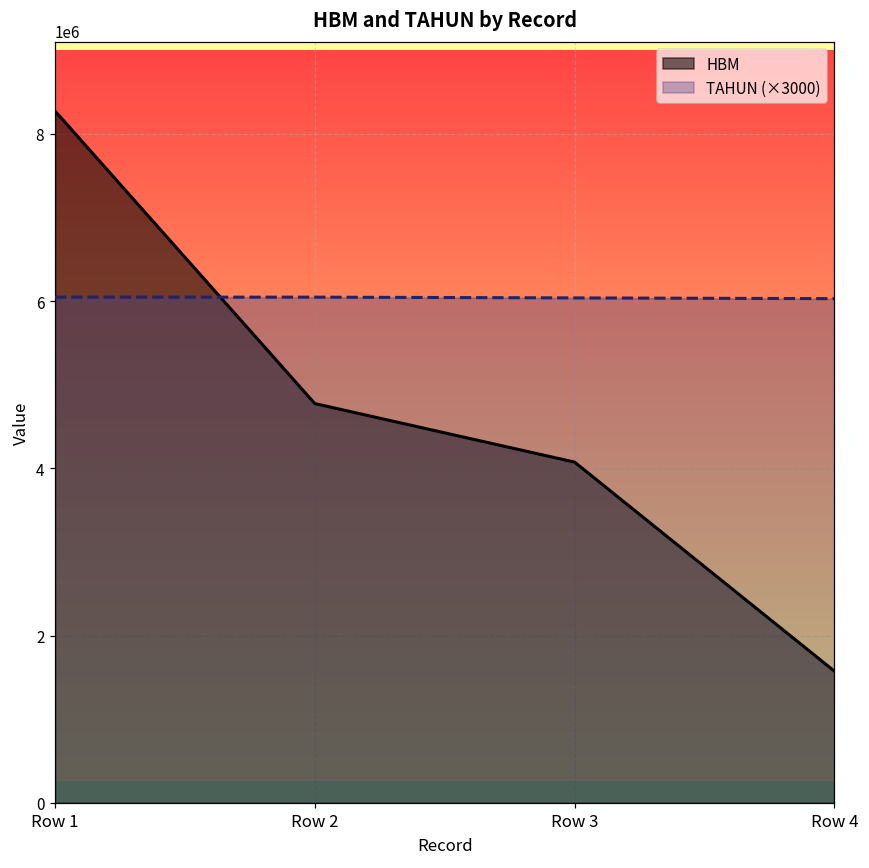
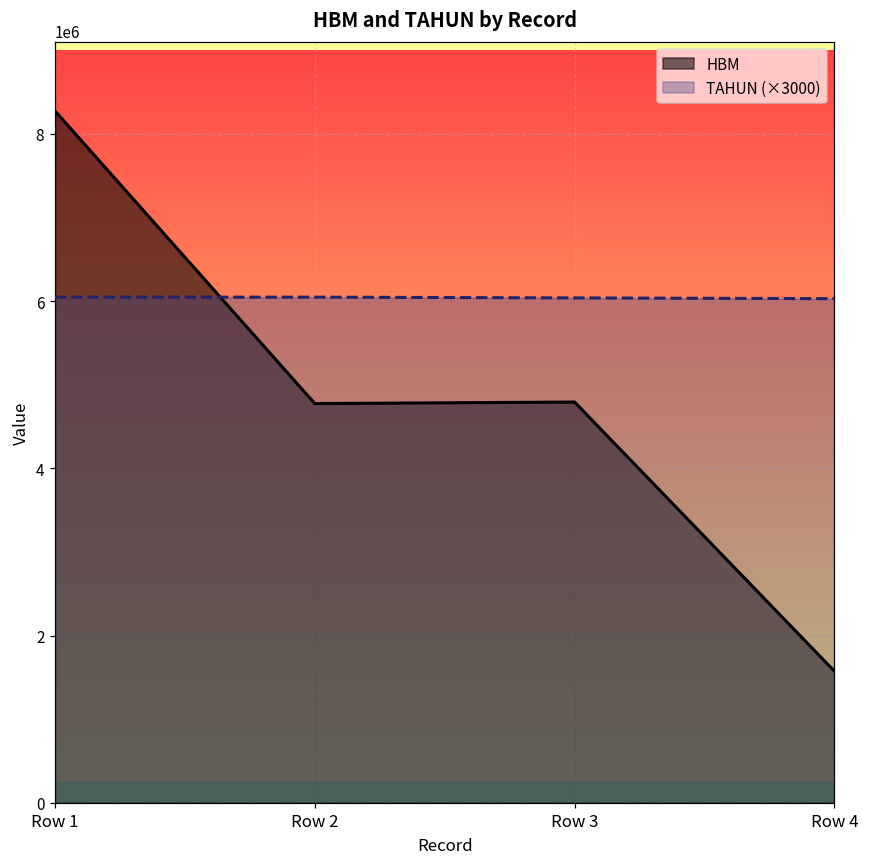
HBM, Row 3: 4100000 -> 4800000
